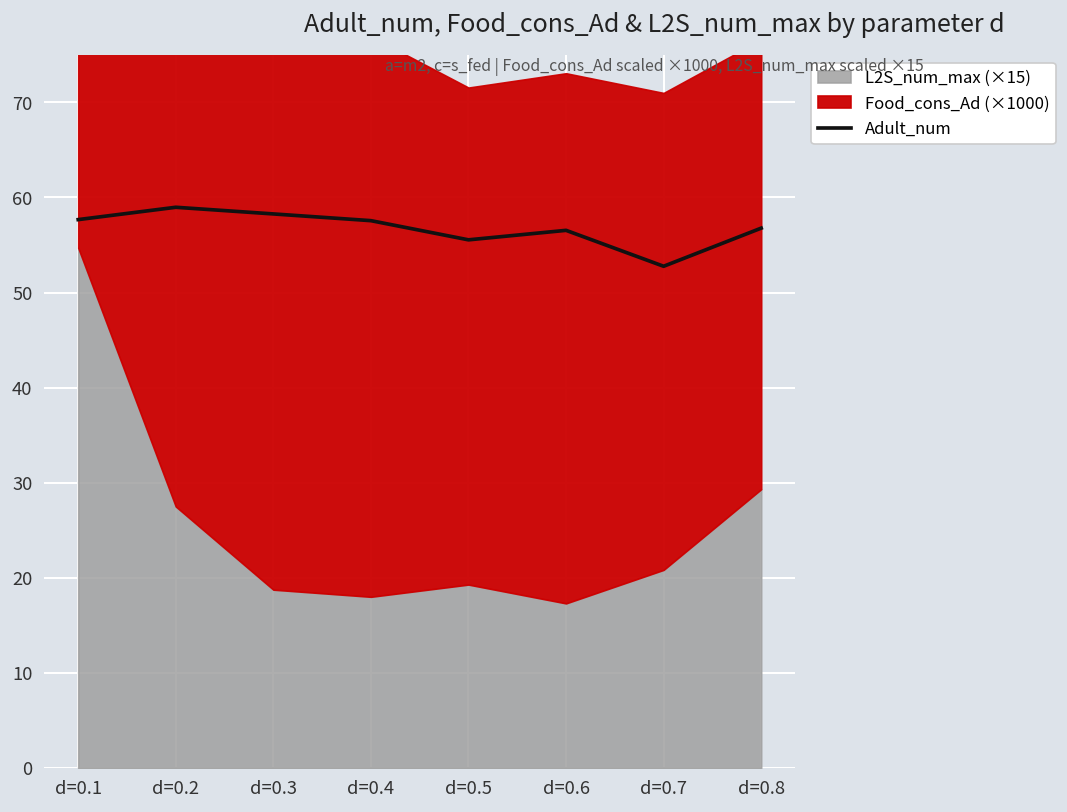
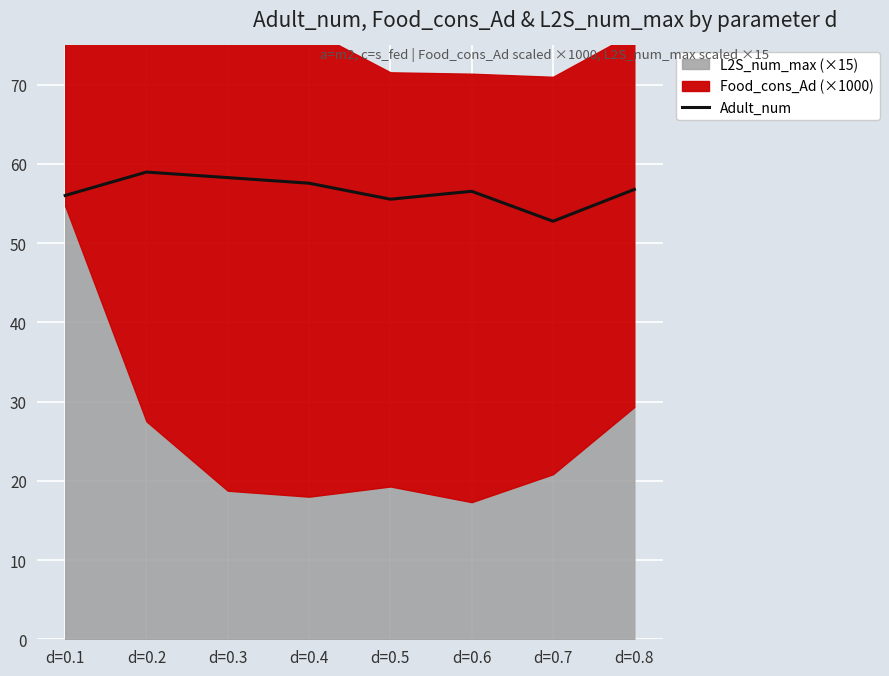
Adult_num, d=0.1: 58 -> 56
Food_cons_Ad (×1000), d=0.6: 56 -> 54
